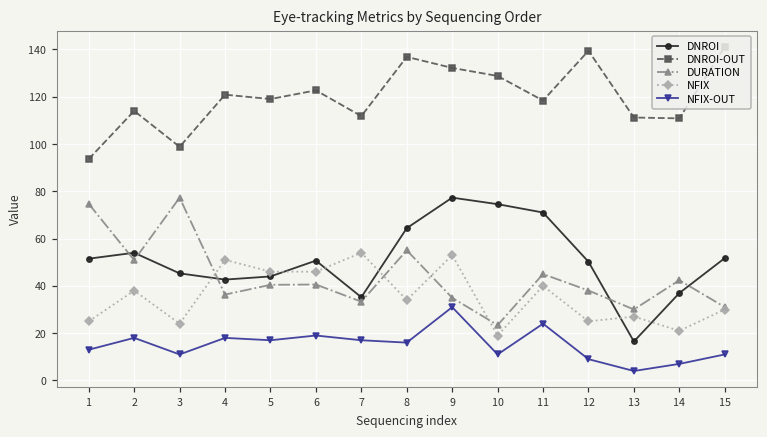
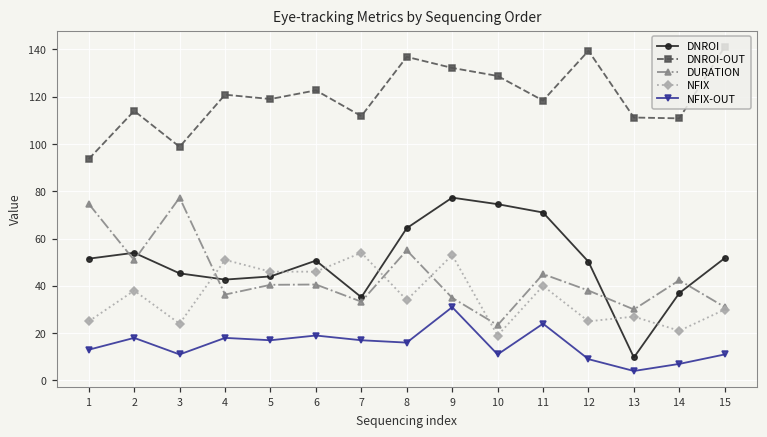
DNROI, 13: 16 -> 10
